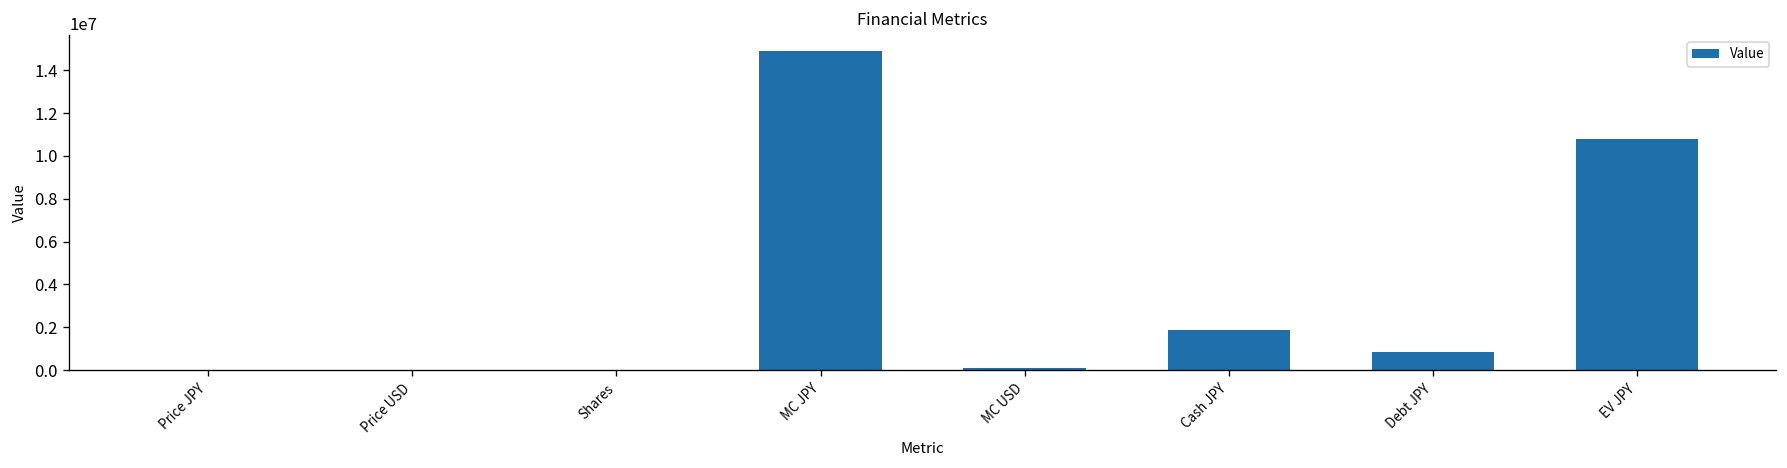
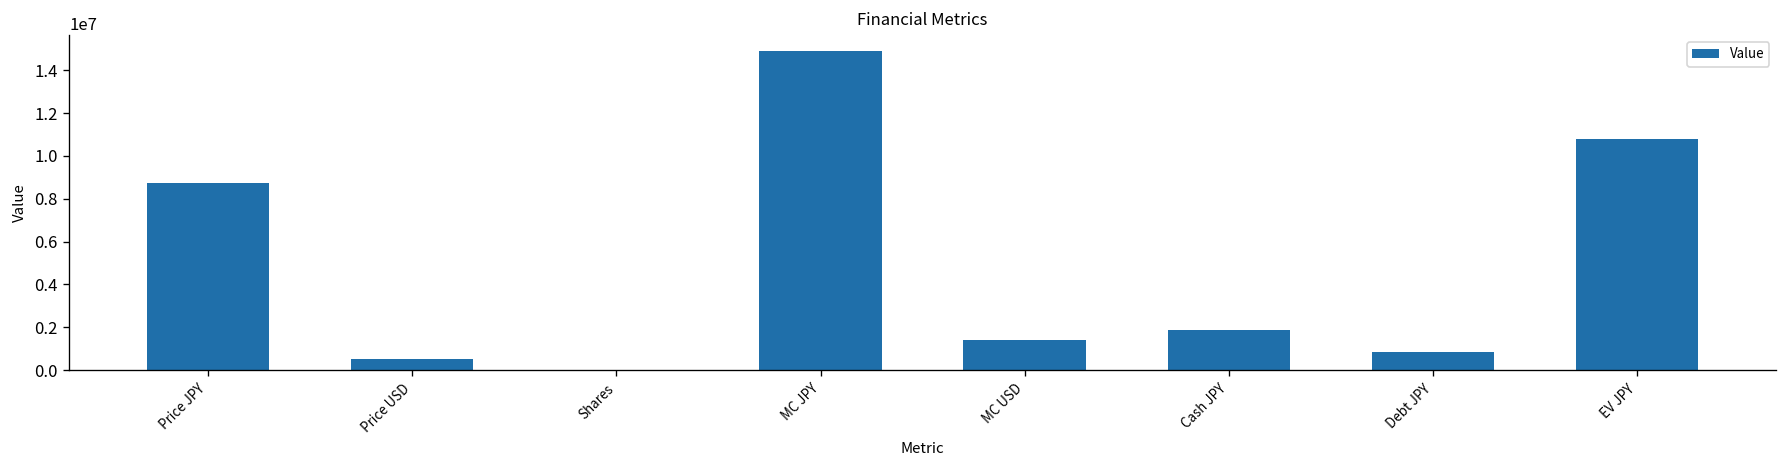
Price JPY: 0 -> 8700000
Price USD: 0 -> 500000
MC USD: 100000 -> 1400000
